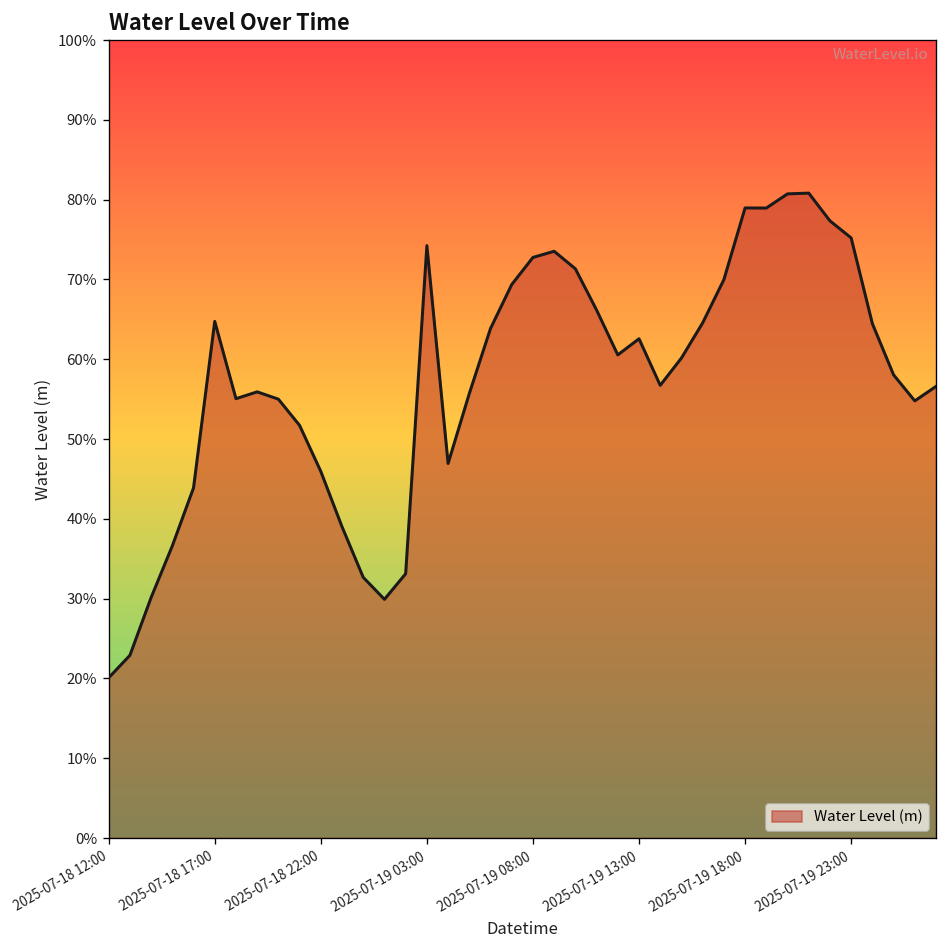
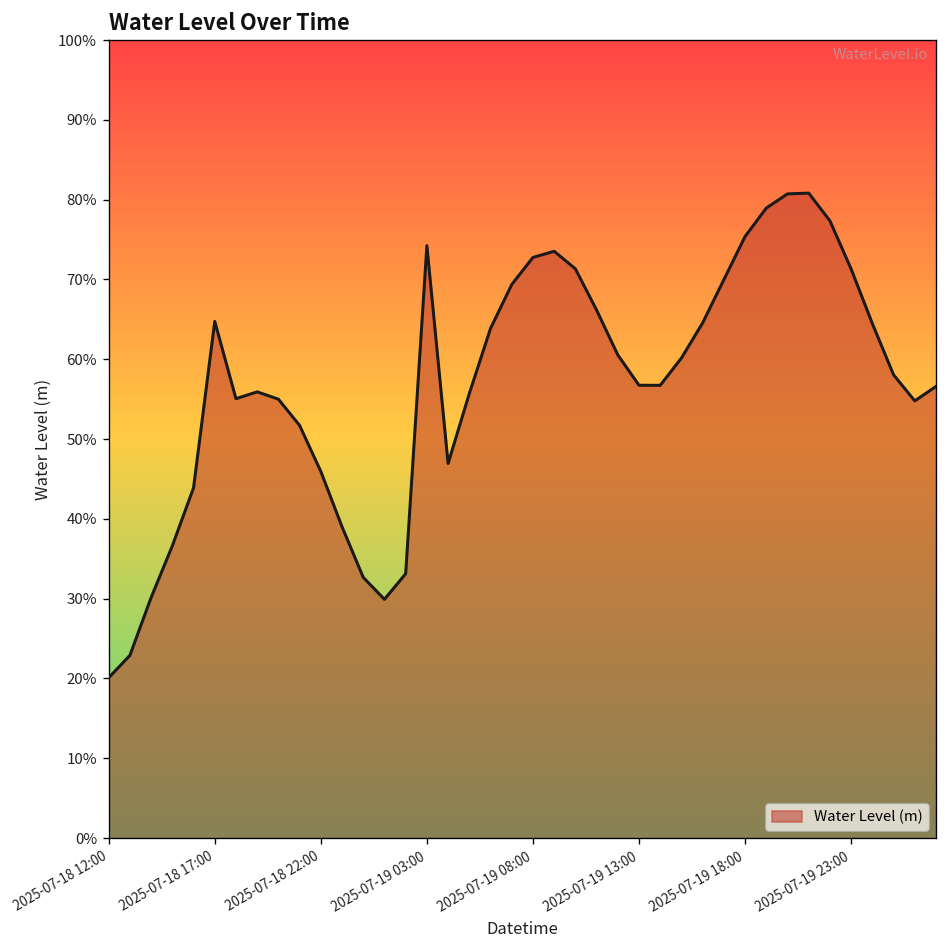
2025-07-19 13:00: 63% -> 57%
2025-07-19 18:00: 79% -> 75%
2025-07-19 23:00: 75% -> 71%
